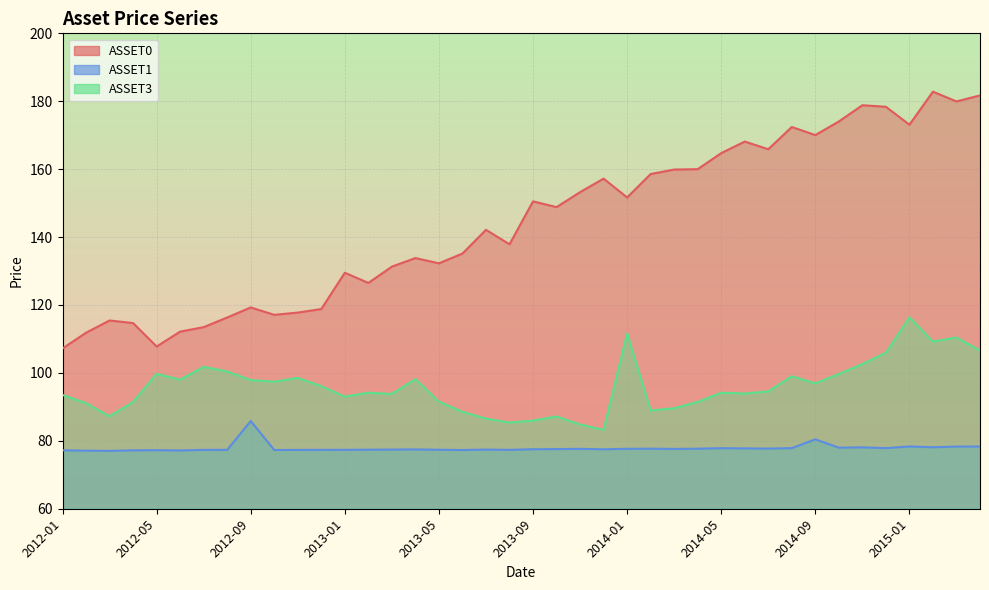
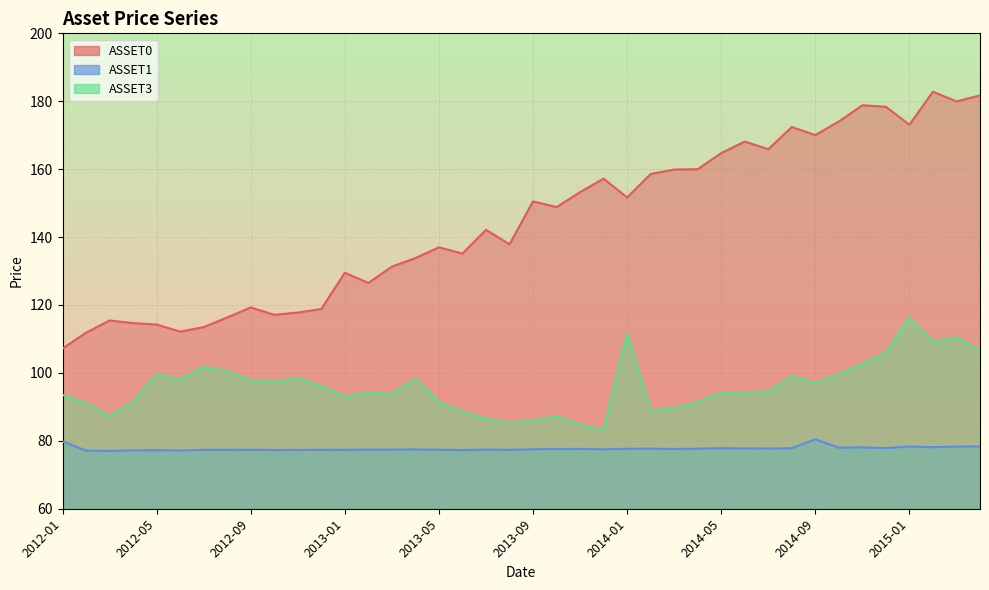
ASSET1, 2012-01: 77 -> 80
ASSET0, 2012-05: 108 -> 114
ASSET1, 2012-09: 86 -> 77
ASSET0, 2013-05: 132 -> 137
